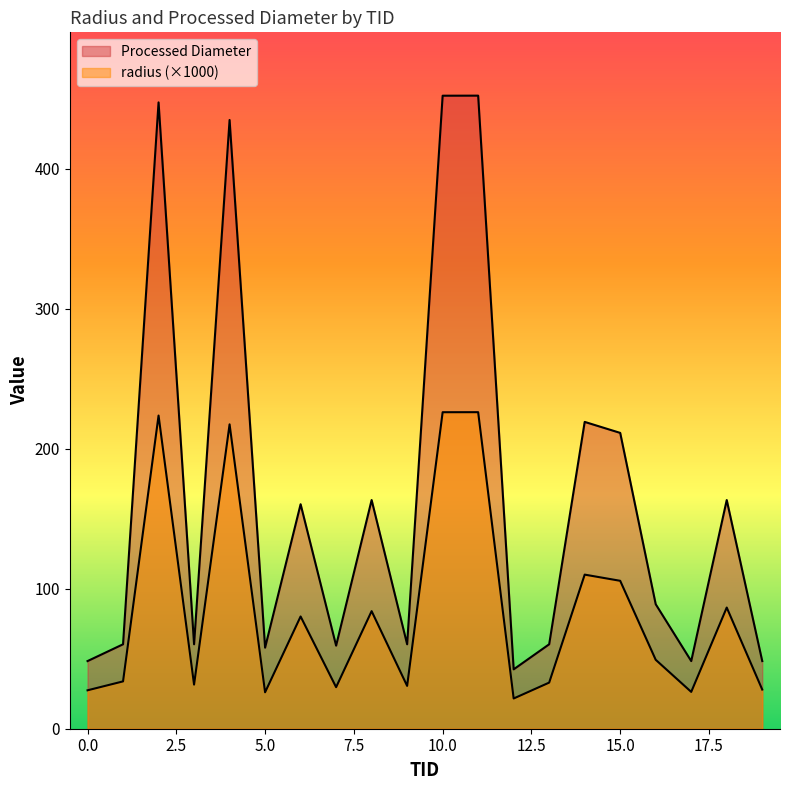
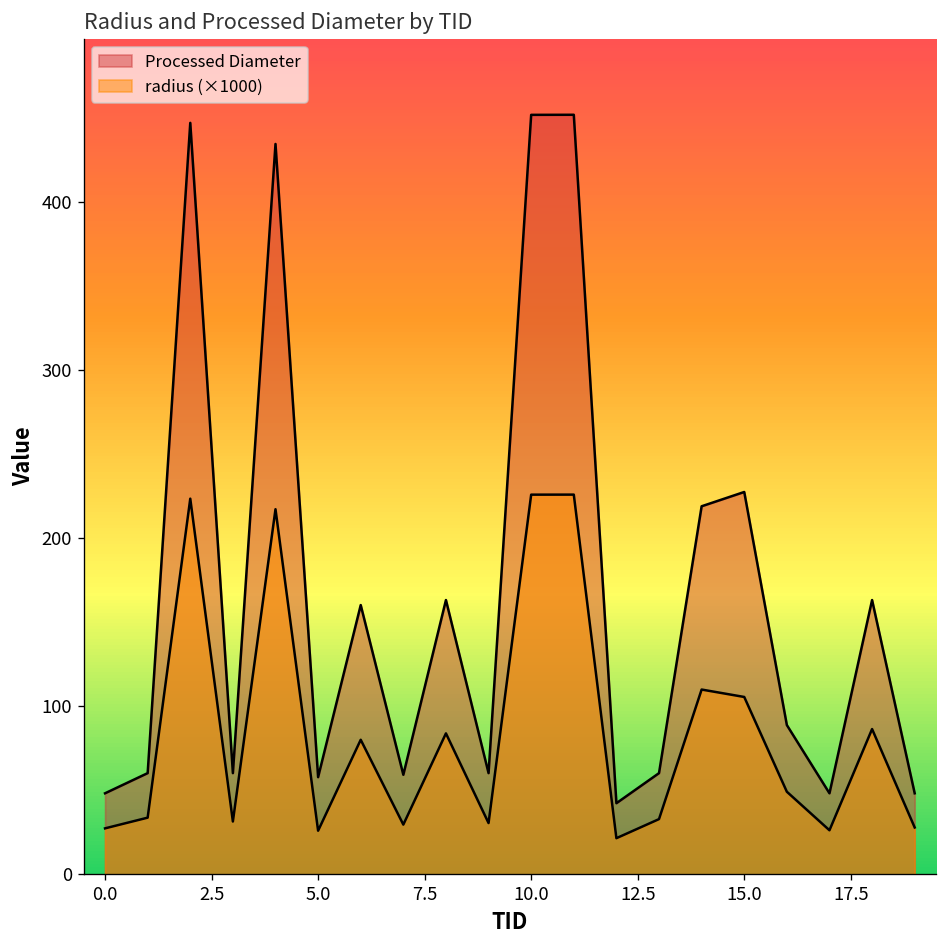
Processed Diameter, 15.0: 211 -> 228
